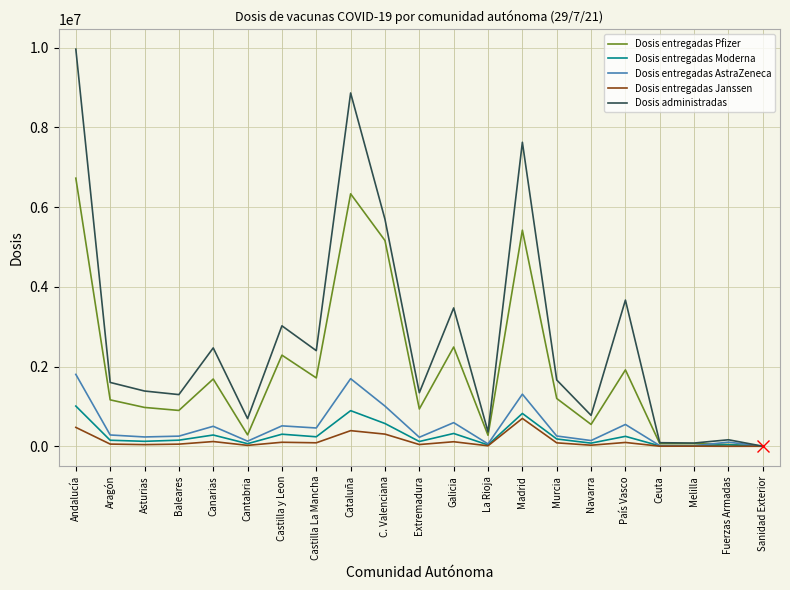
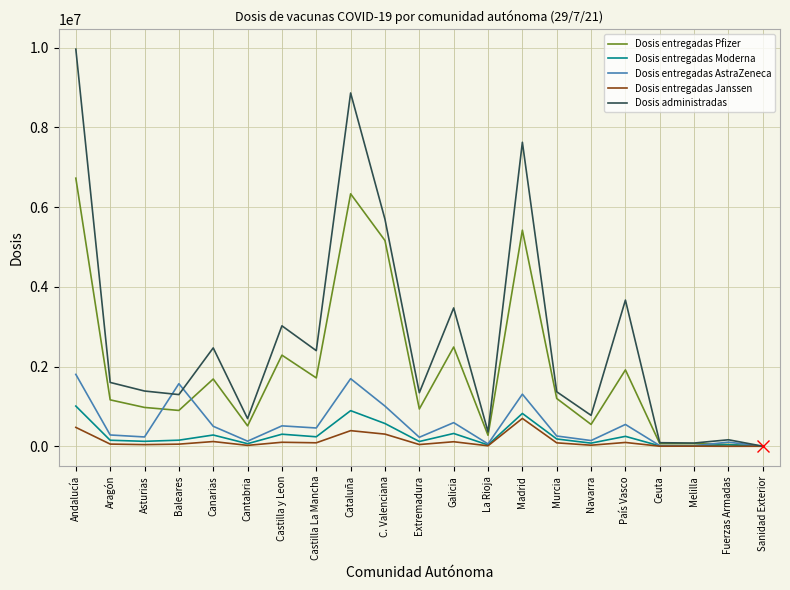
Dosis entregadas AstraZeneca, Baleares: 300000 -> 1600000
Dosis entregadas Pfizer, Cantabria: 300000 -> 500000
Dosis administradas, Murcia: 1700000 -> 1400000
